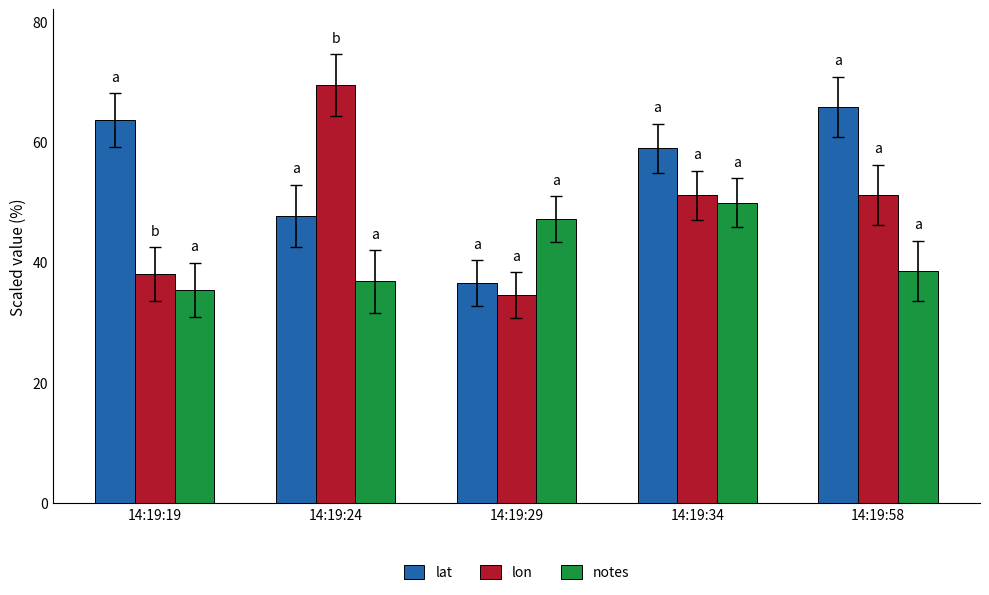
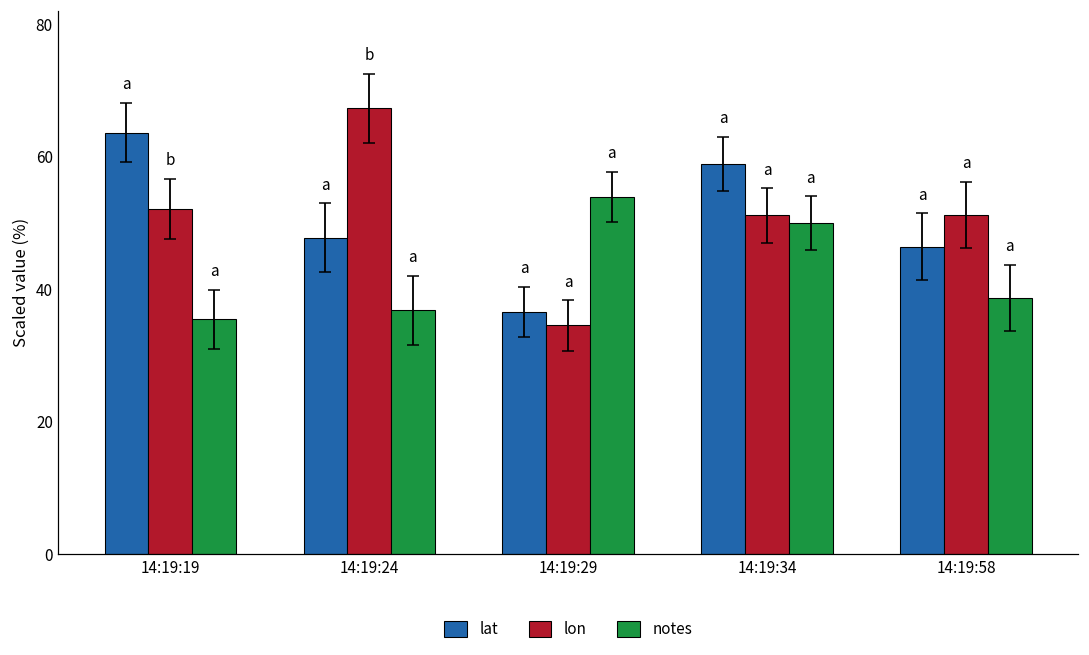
lon, 14:19:19: 38 -> 52
lon, 14:19:24: 69 -> 67
notes, 14:19:29: 47 -> 54
lat, 14:19:58: 66 -> 46
